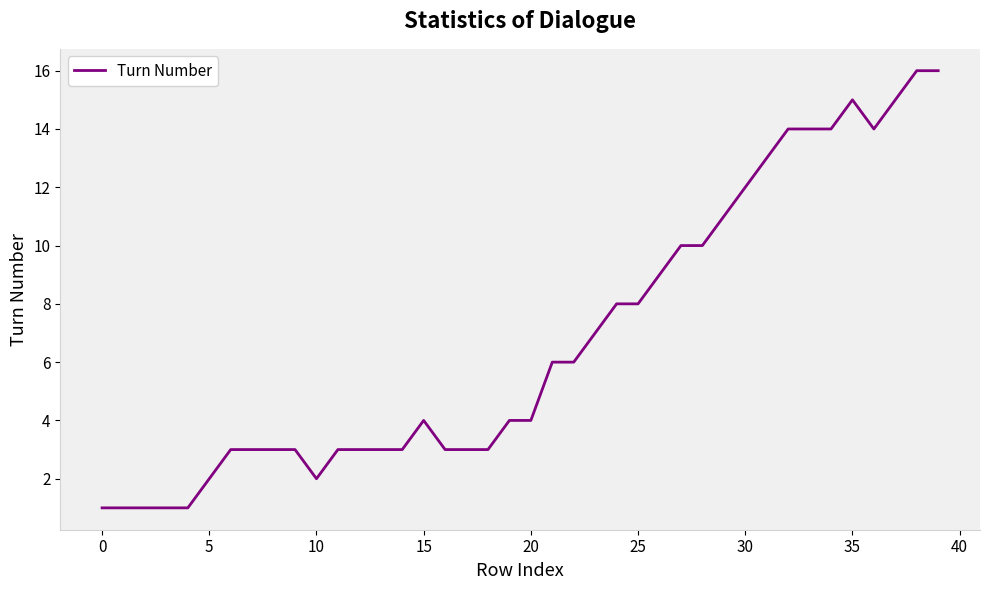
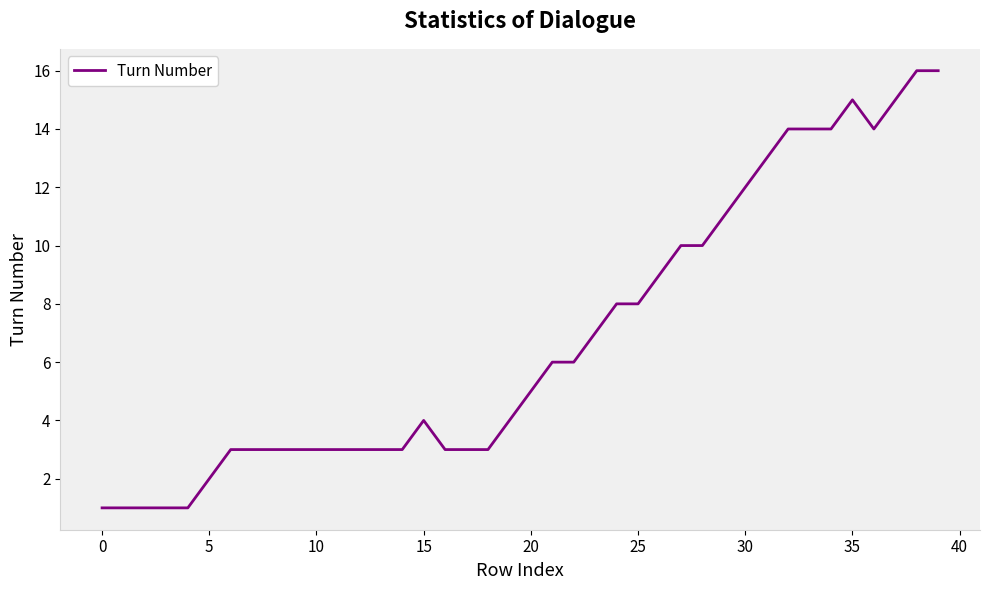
10: 2 -> 3
20: 4 -> 5
